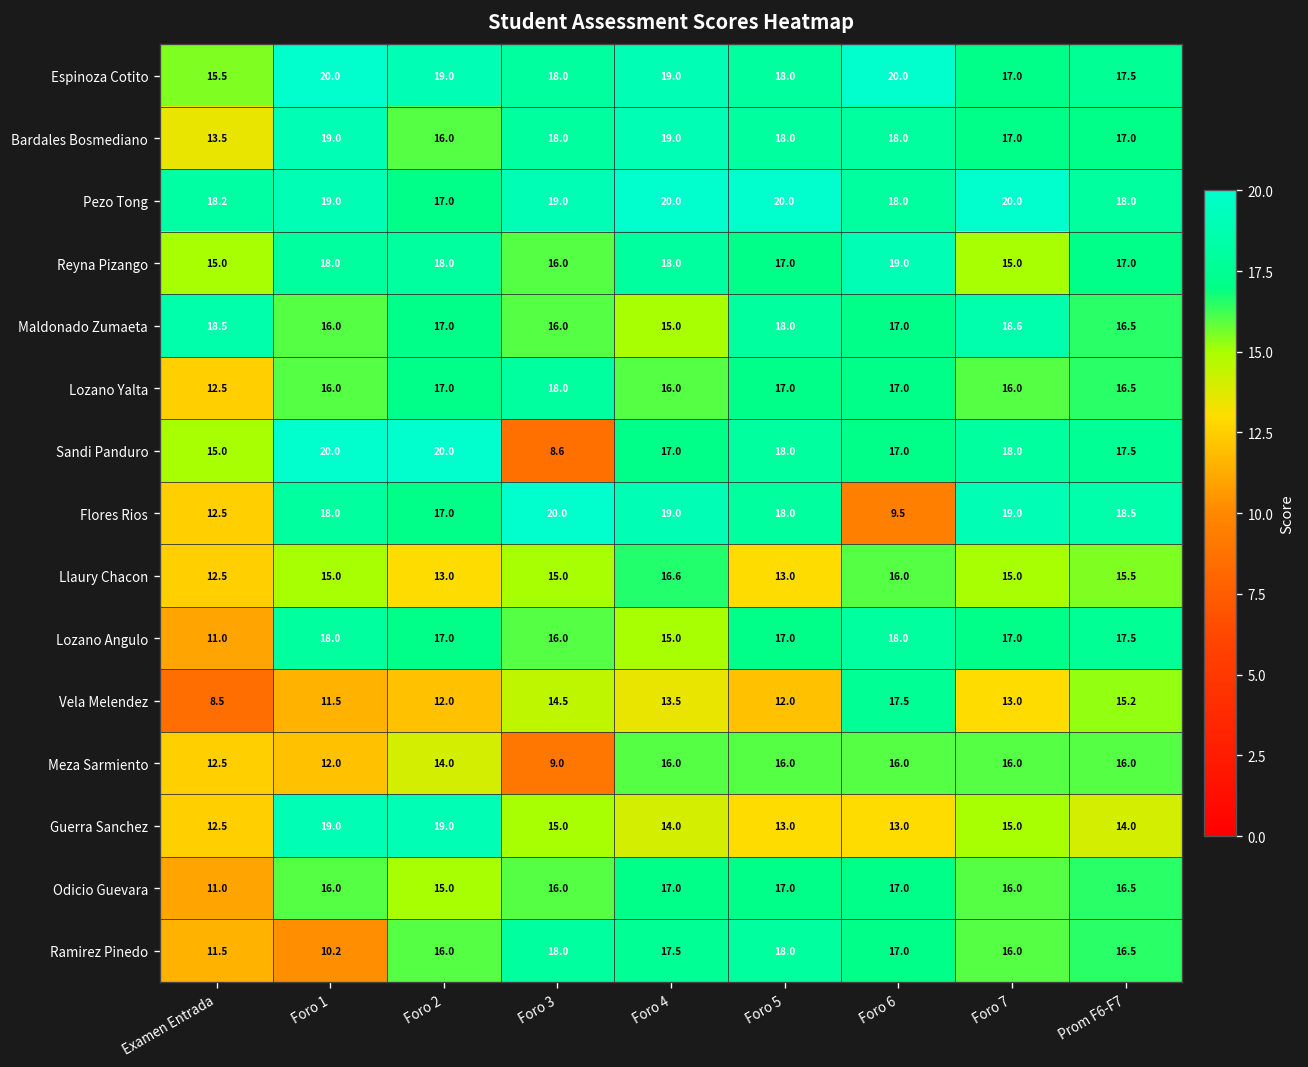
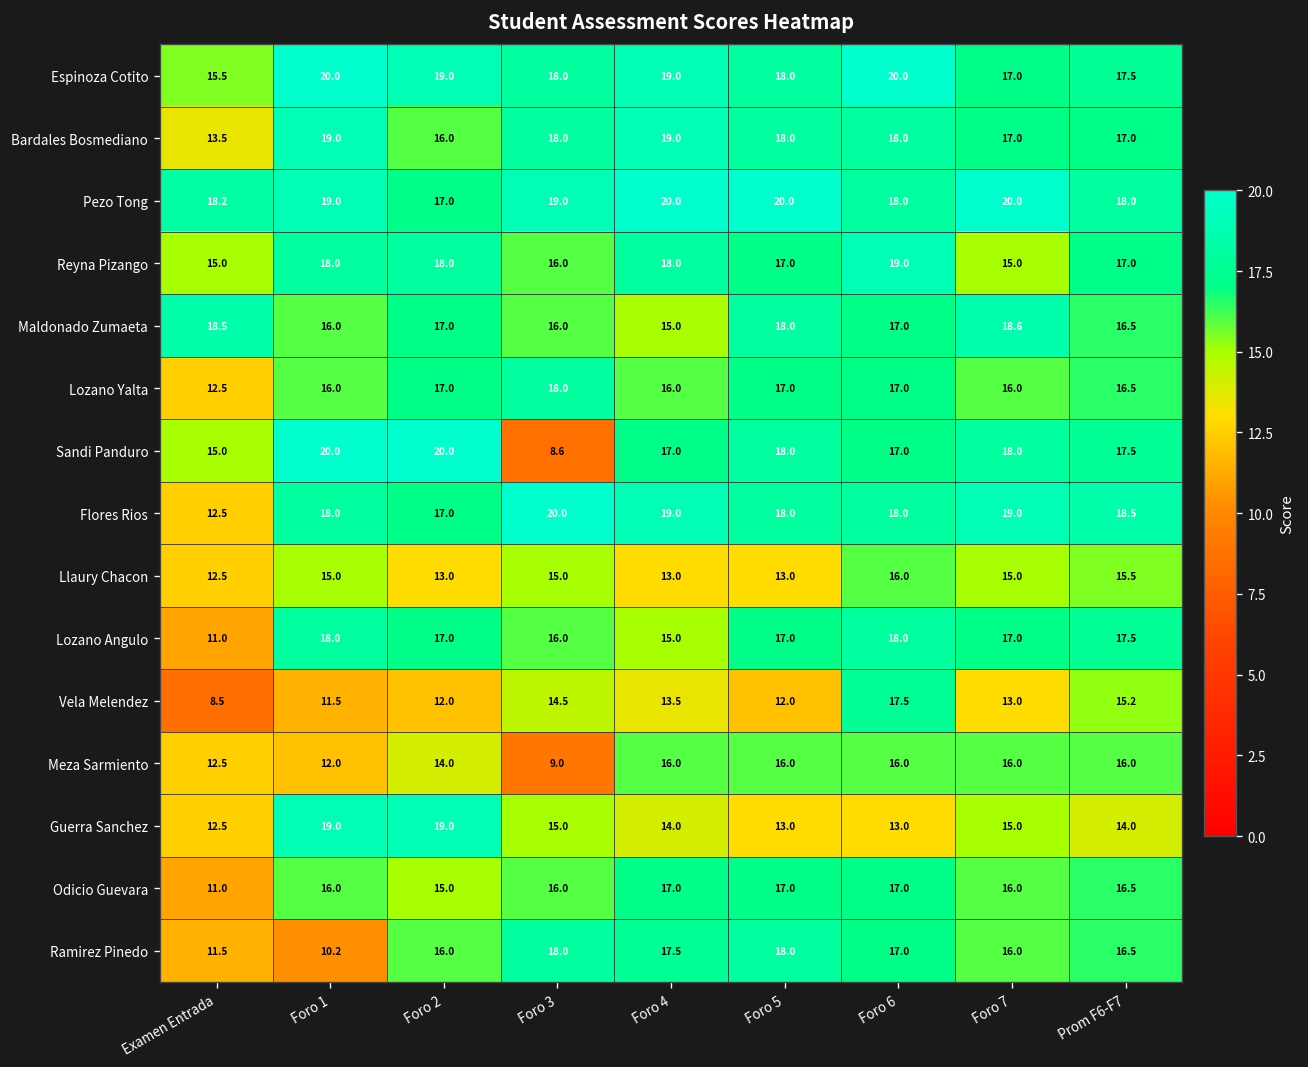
Flores Rios, Foro 6: 9.5 -> 18.0
Llaury Chacon, Foro 4: 16.6 -> 13.0
